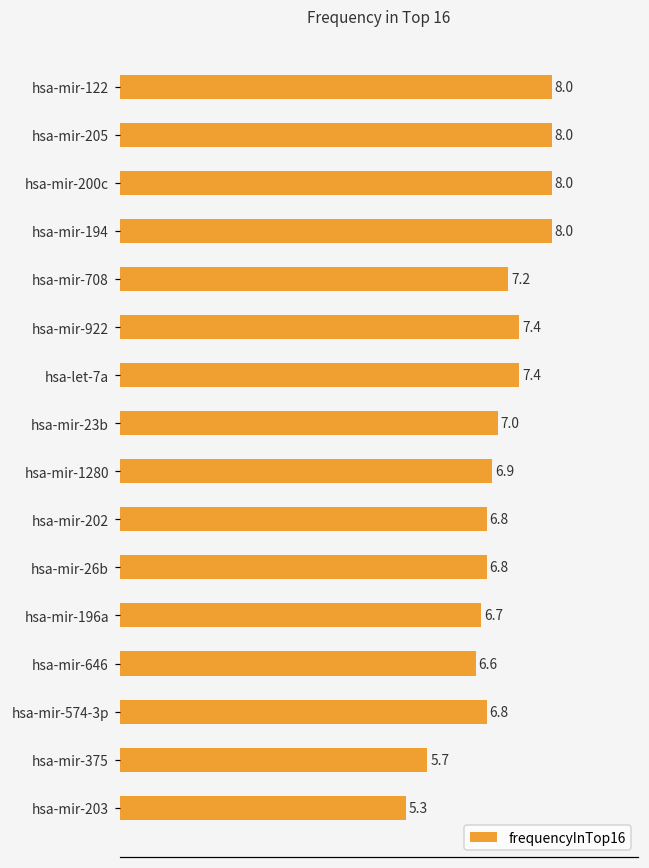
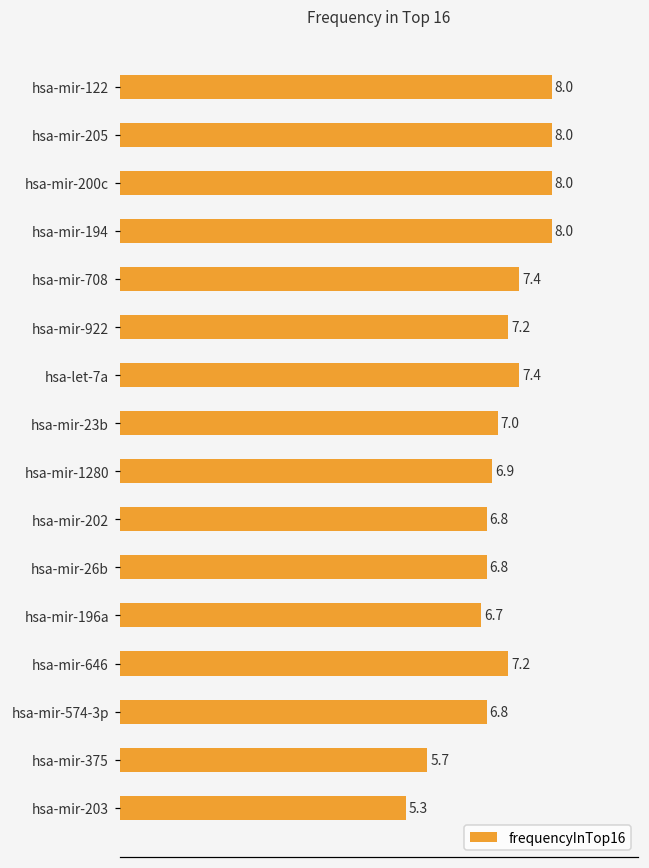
hsa-mir-708: 7.2 -> 7.4
hsa-mir-922: 7.4 -> 7.2
hsa-mir-646: 6.6 -> 7.2
